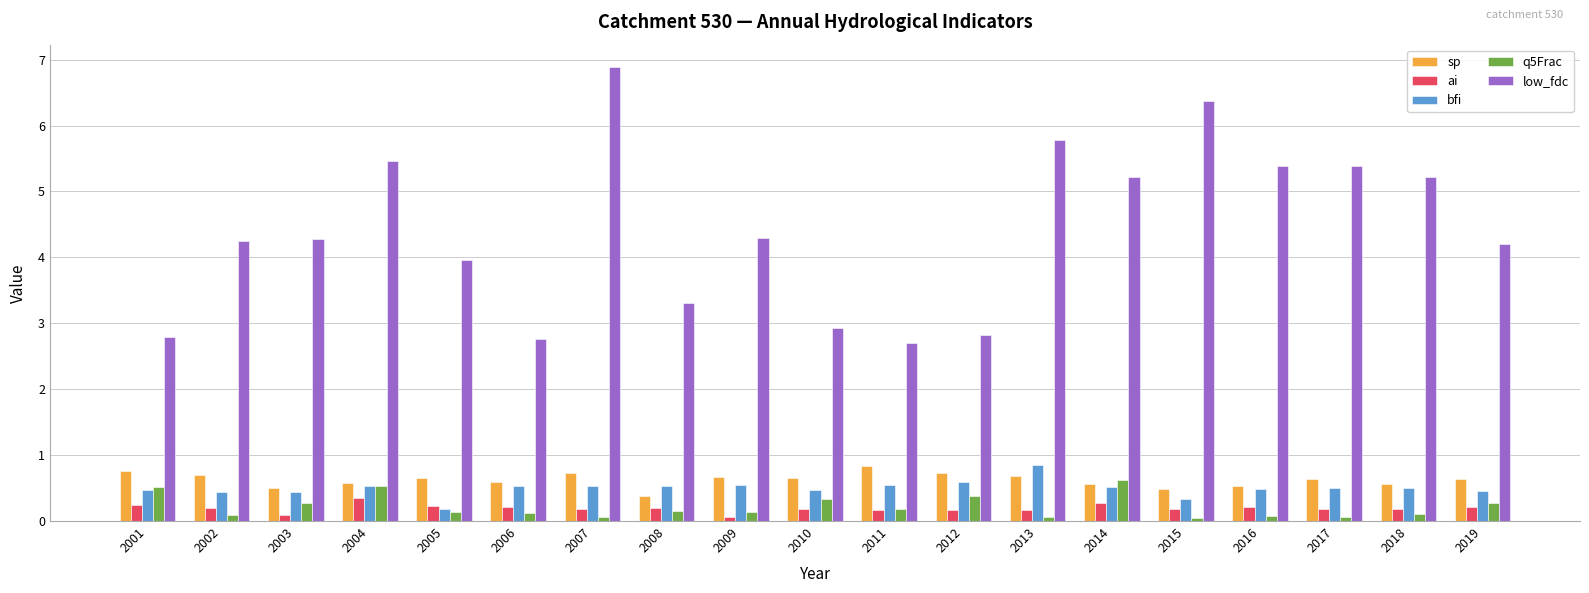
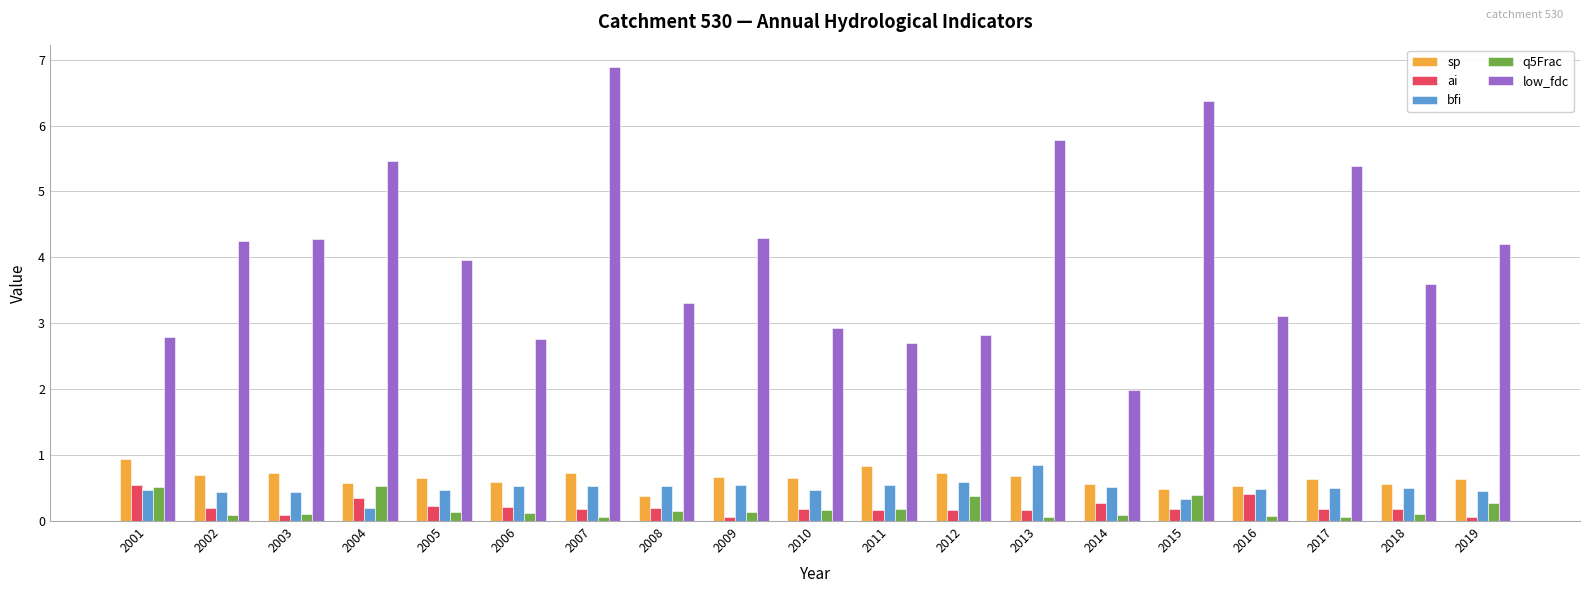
sp, 2001: 0.8 -> 0.9
ai, 2001: 0.2 -> 0.5
sp, 2003: 0.5 -> 0.7
q5Frac, 2003: 0.3 -> 0.1
bfi, 2004: 0.5 -> 0.2
bfi, 2005: 0.2 -> 0.5
q5Frac, 2010: 0.3 -> 0.2
q5Frac, 2014: 0.6 -> 0.1
low_fdc, 2014: 5.2 -> 2.0
q5Frac, 2015: 0.0 -> 0.4
ai, 2016: 0.2 -> 0.4
low_fdc, 2016: 5.4 -> 3.1
low_fdc, 2018: 5.2 -> 3.6
ai, 2019: 0.2 -> 0.1
